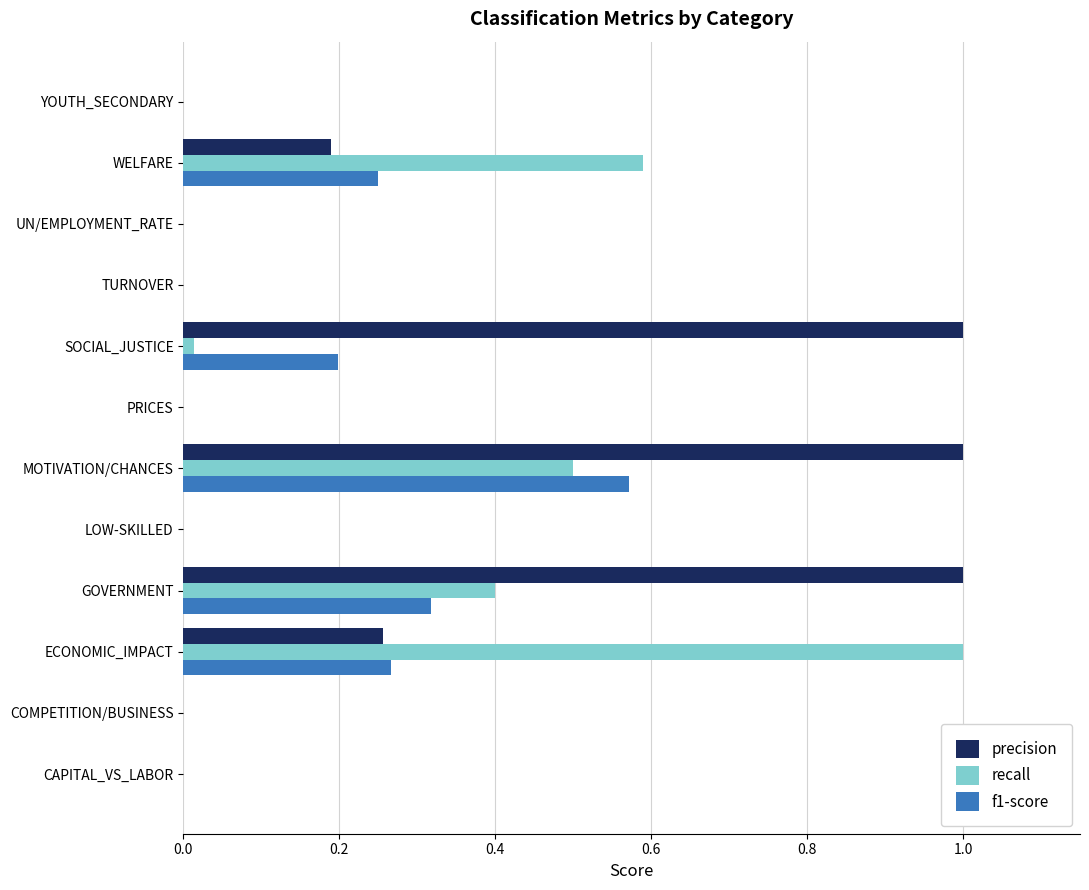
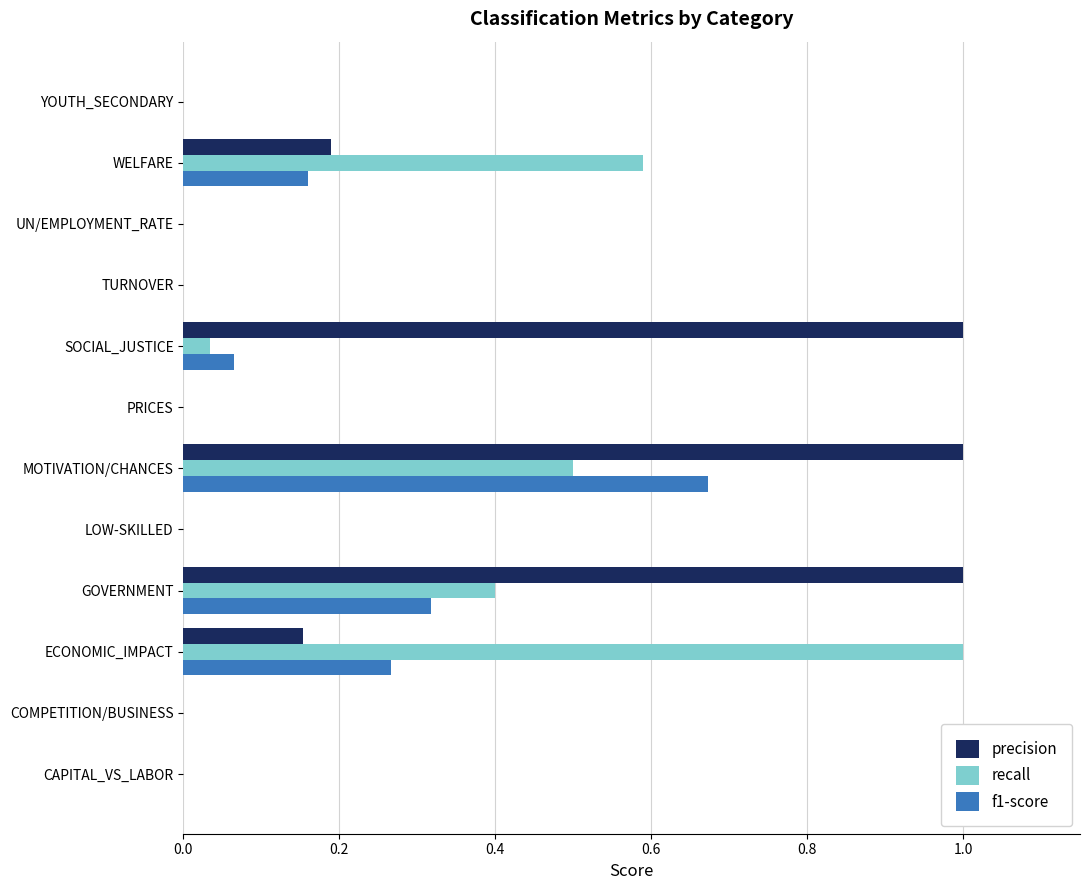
f1-score, WELFARE: 0.25 -> 0.16
recall, SOCIAL_JUSTICE: 0.01 -> 0.03
f1-score, SOCIAL_JUSTICE: 0.20 -> 0.07
f1-score, MOTIVATION/CHANCES: 0.57 -> 0.67
precision, ECONOMIC_IMPACT: 0.26 -> 0.15
